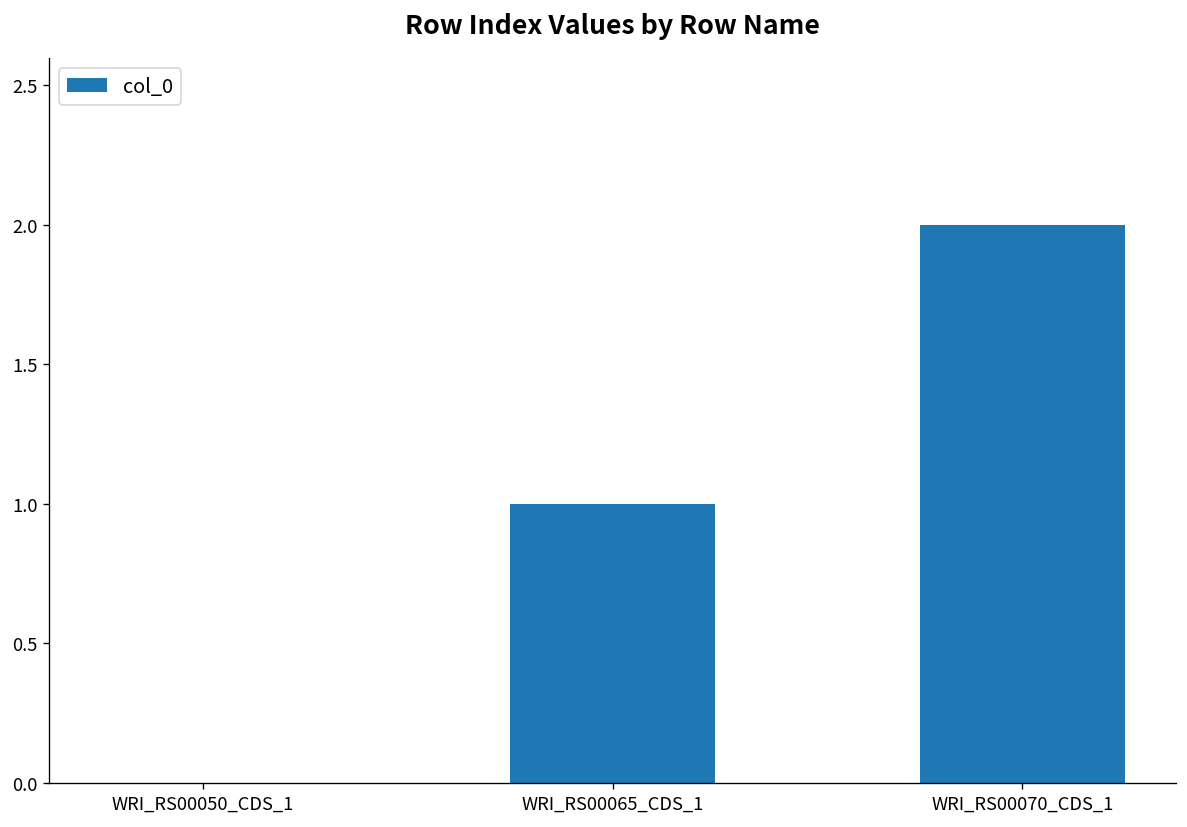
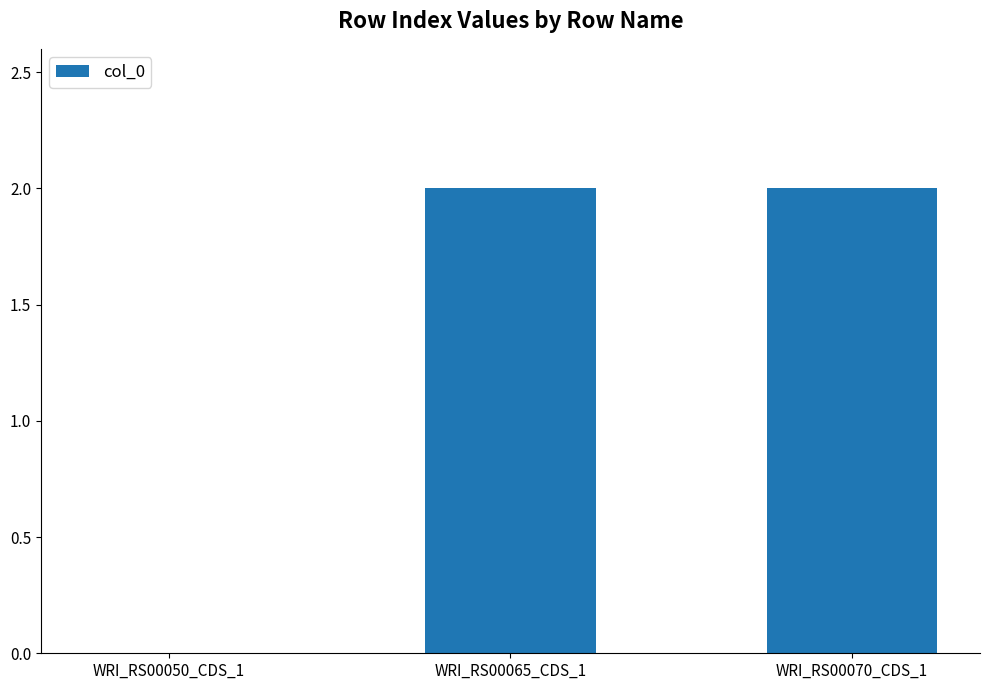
WRI_RS00065_CDS_1: 1 -> 2
